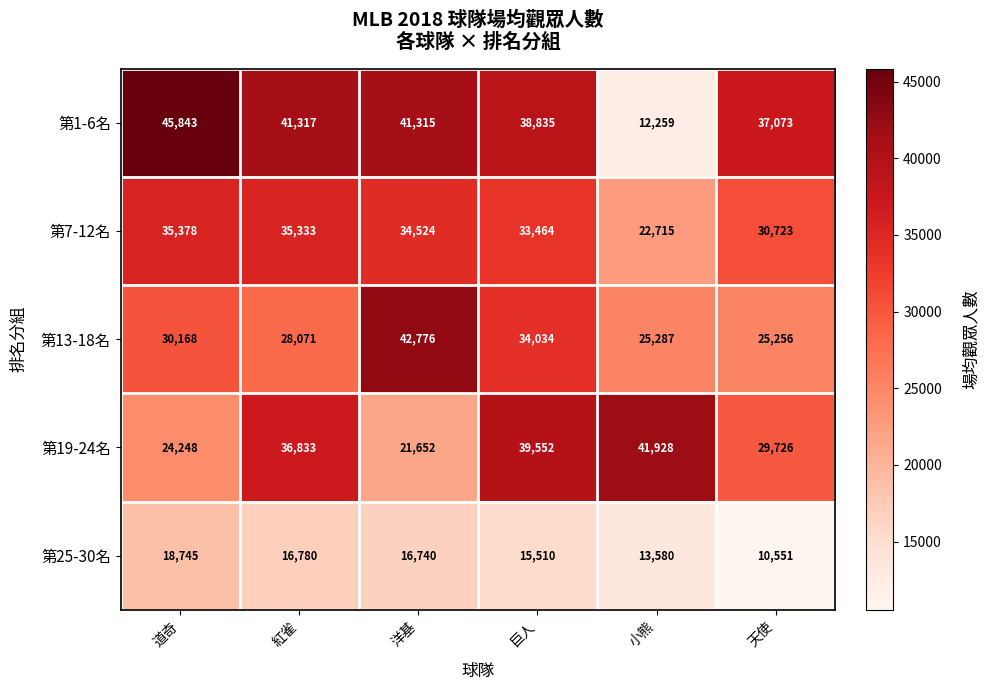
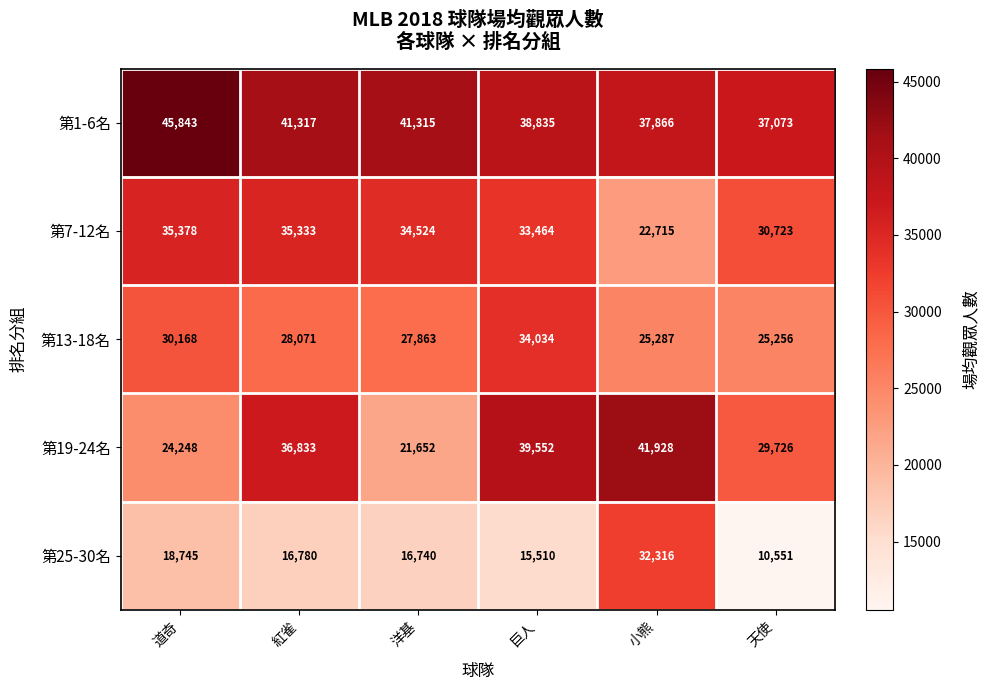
第1-6名, 小熊: 12,259 -> 37,866
第13-18名, 洋基: 42,776 -> 27,863
第25-30名, 小熊: 13,580 -> 32,316
